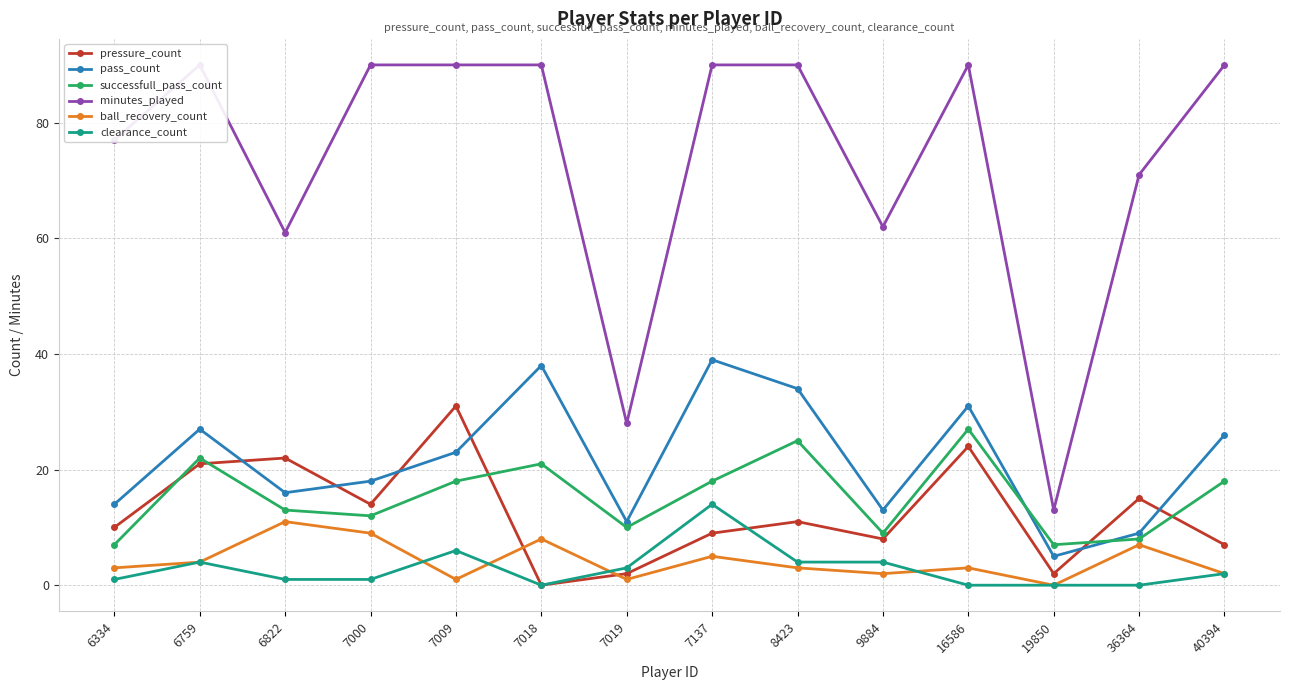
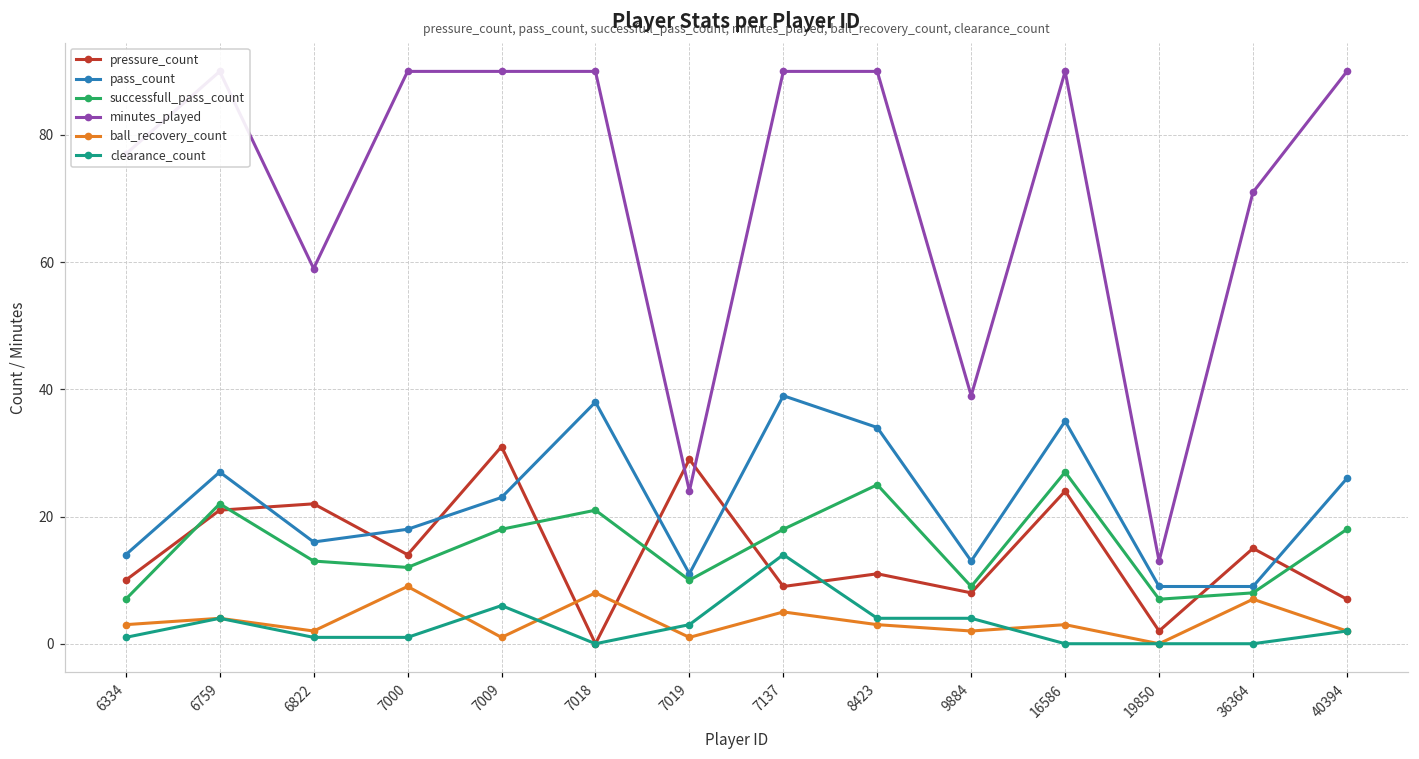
minutes_played, 6822: 61 -> 59
ball_recovery_count, 6822: 11 -> 2
pressure_count, 7019: 2 -> 29
minutes_played, 7019: 28 -> 24
minutes_played, 9884: 62 -> 39
pass_count, 16586: 31 -> 35
pass_count, 19850: 5 -> 9
